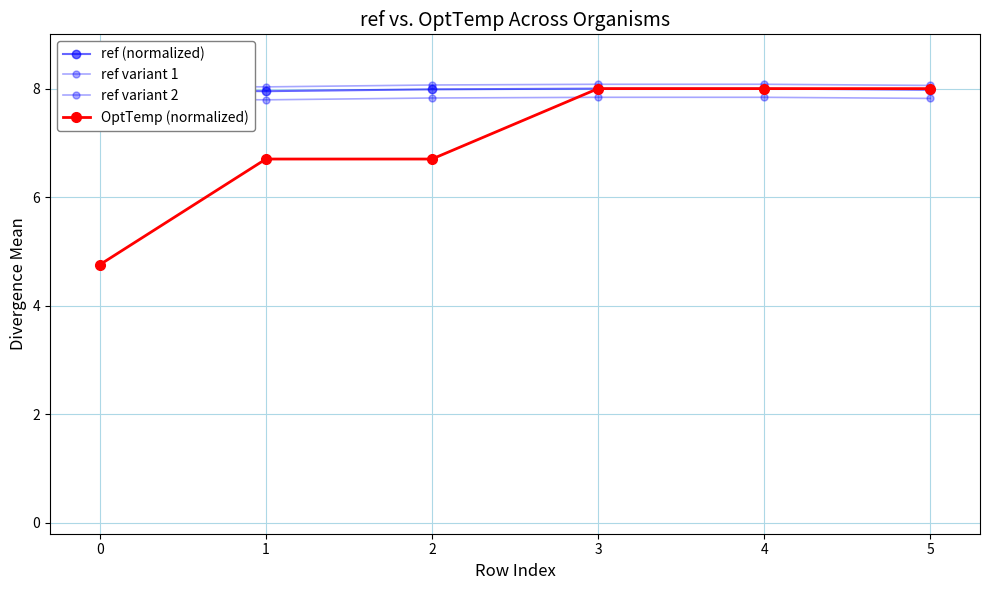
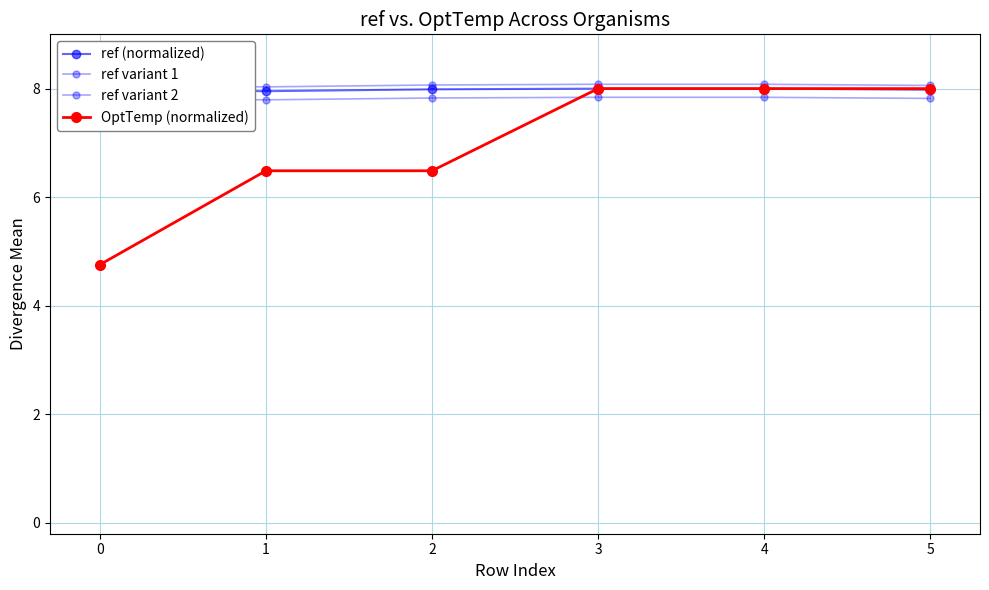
OptTemp (normalized), 1: 6.7 -> 6.5
OptTemp (normalized), 2: 6.7 -> 6.5
